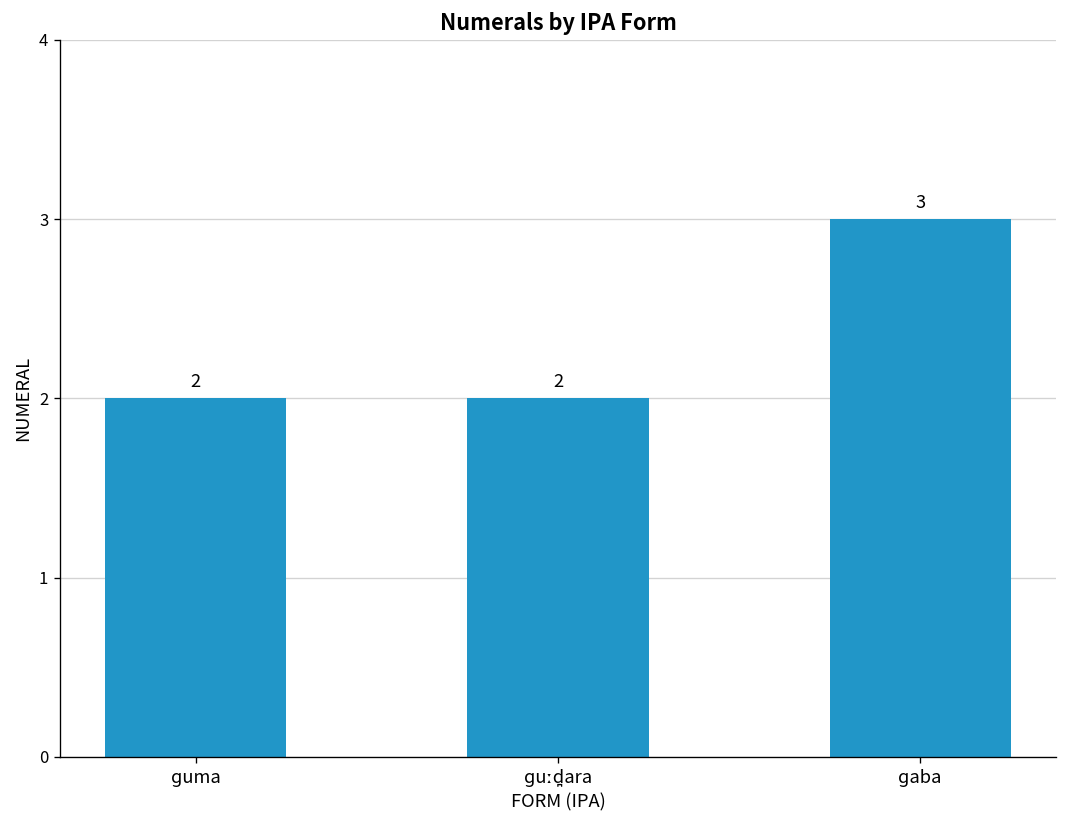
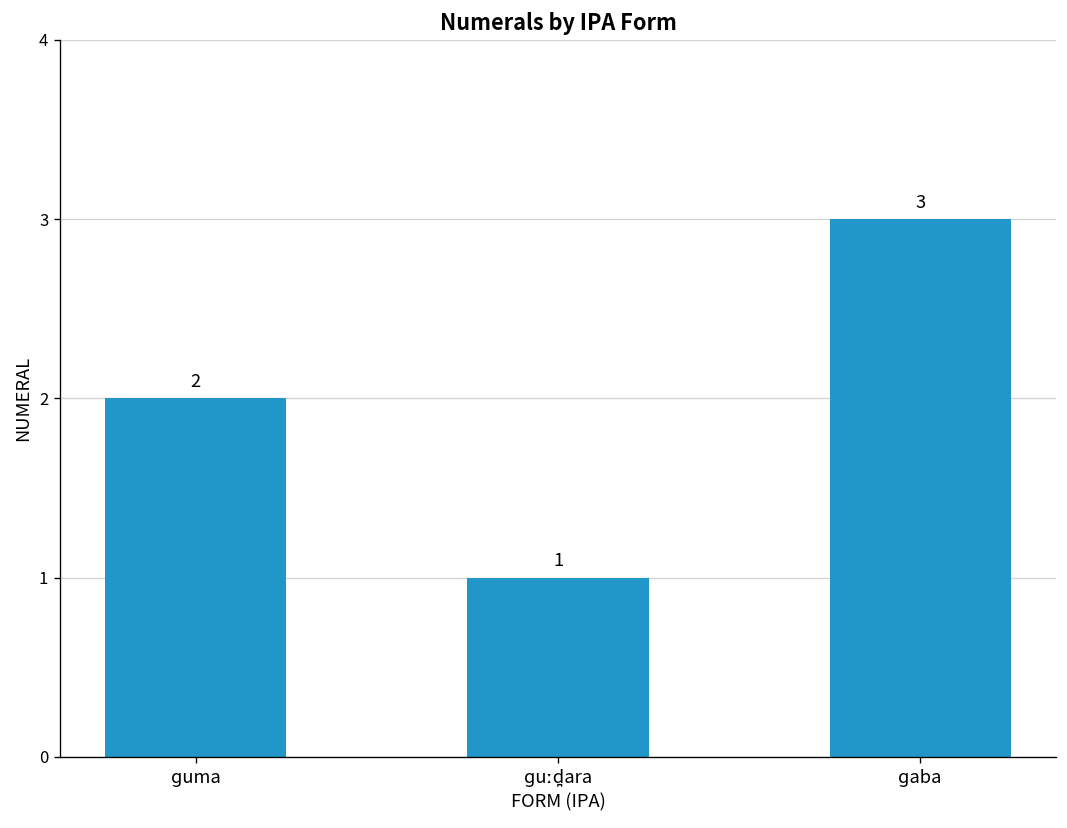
ɡuːd̪ara: 2 -> 1
